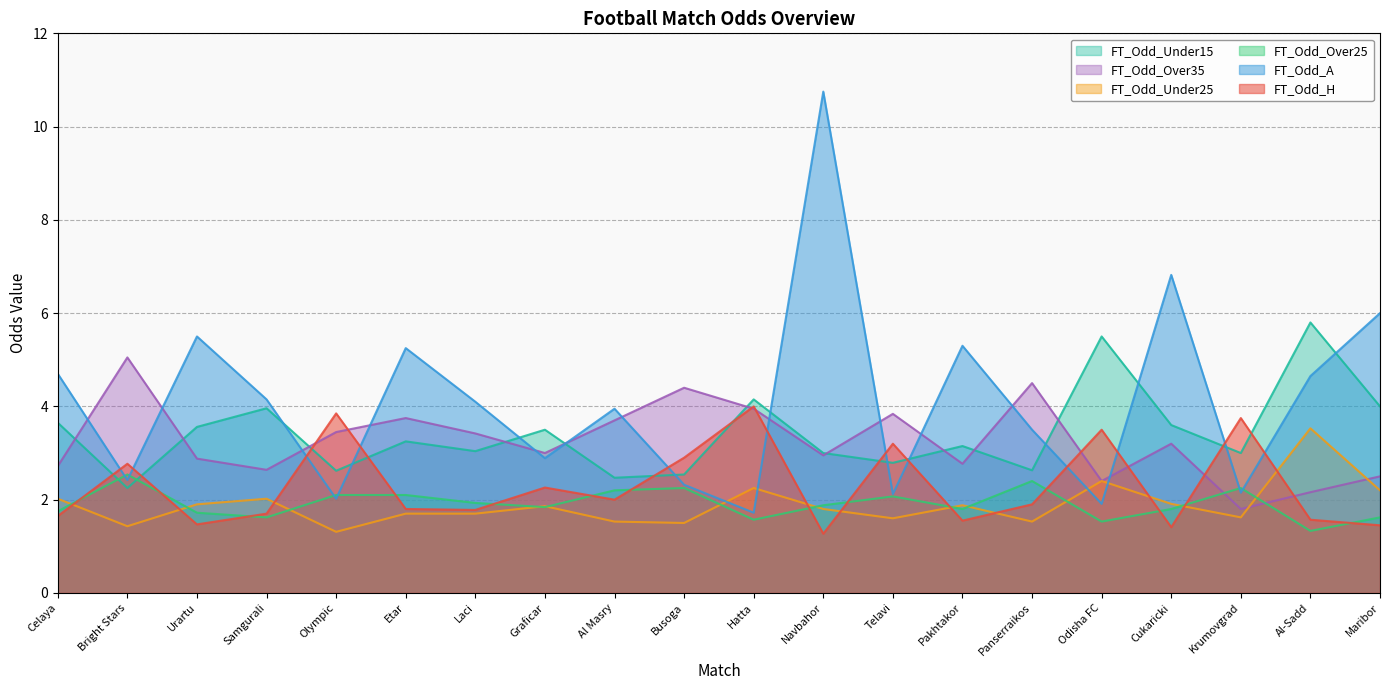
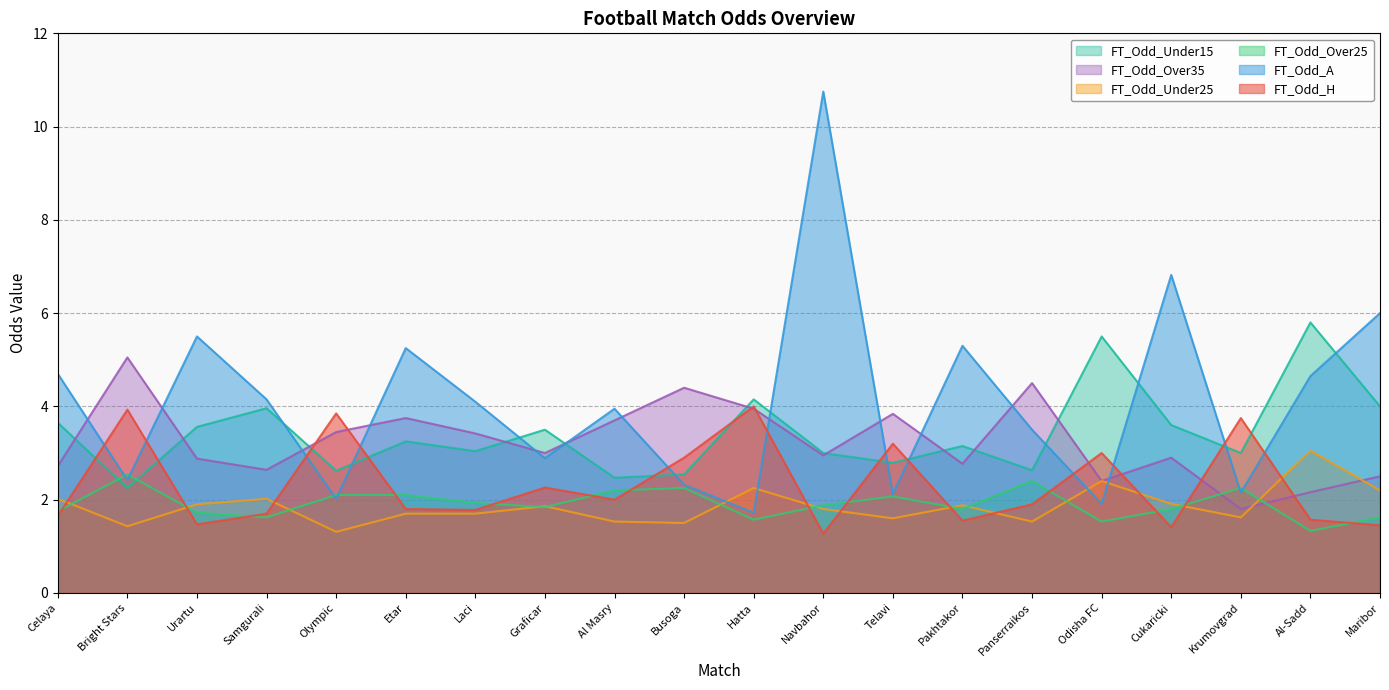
FT_Odd_H, Bright Stars: 2.8 -> 3.9
FT_Odd_H, Odisha FC: 3.5 -> 3.0
FT_Odd_Over35, Cukaricki: 3.2 -> 2.9
FT_Odd_Under25, Al-Sadd: 3.5 -> 3.1
